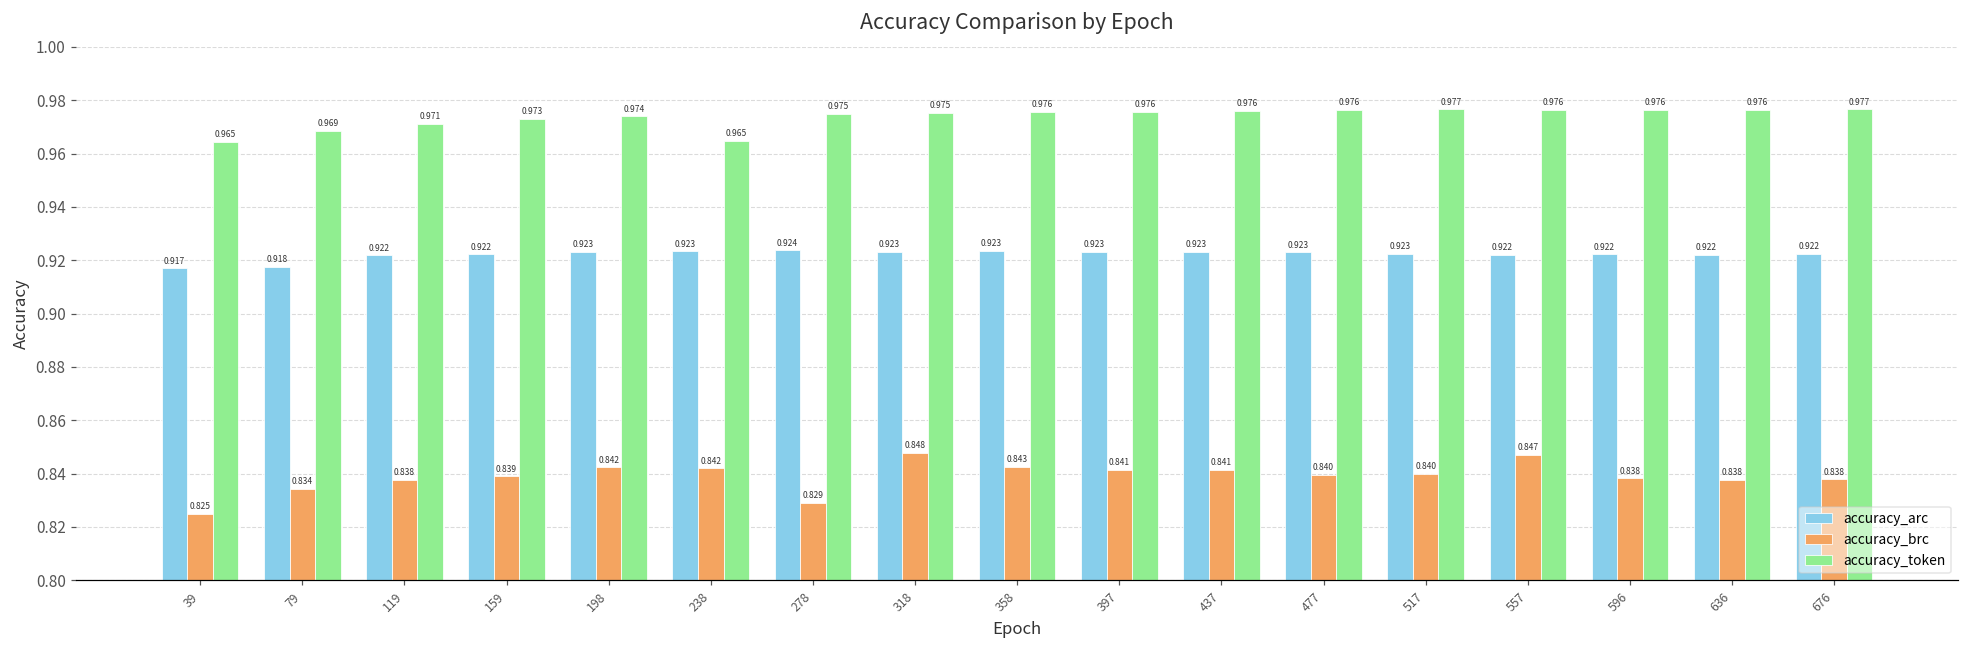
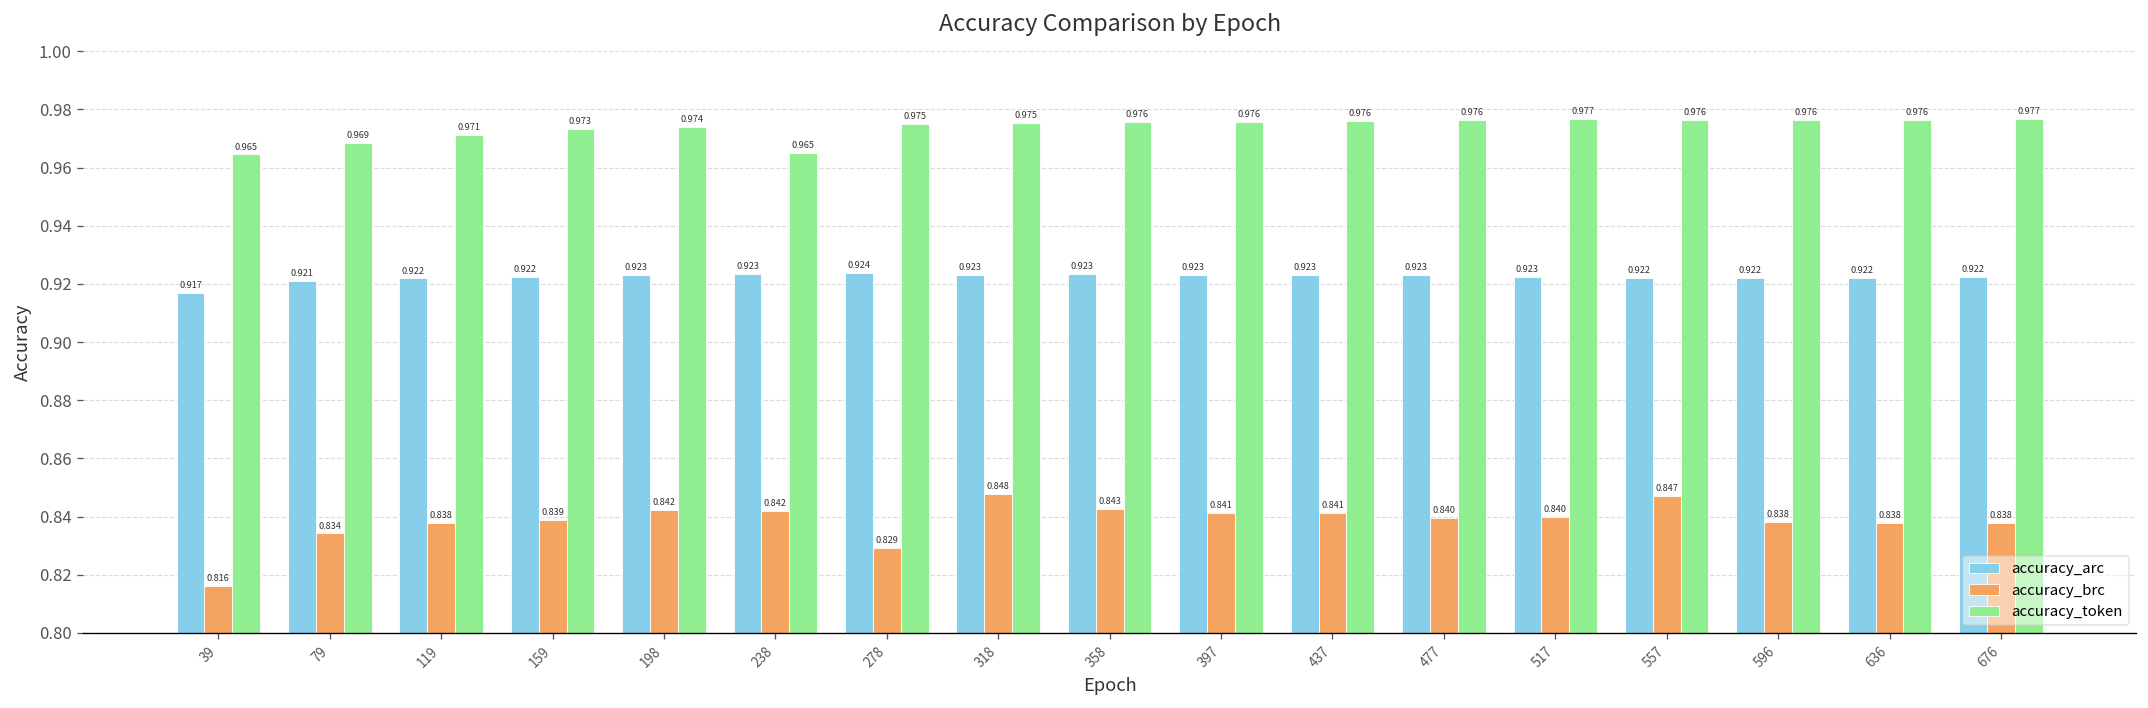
accuracy_brc, 39: 0.825 -> 0.816
accuracy_arc, 79: 0.918 -> 0.921
